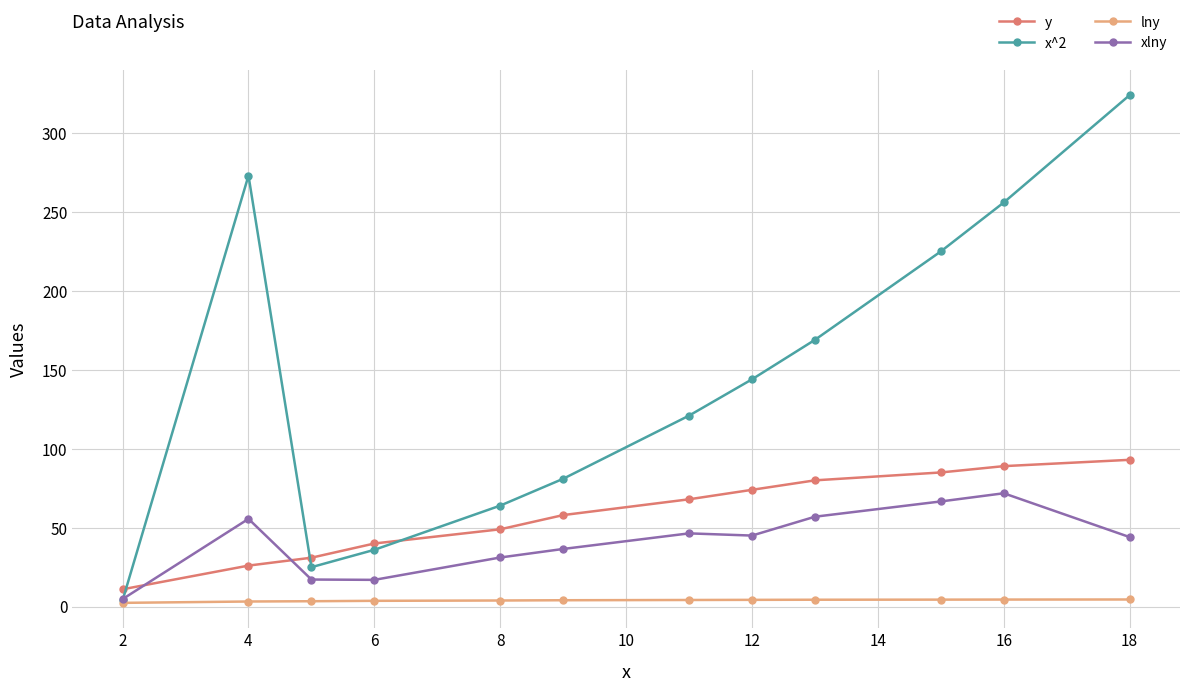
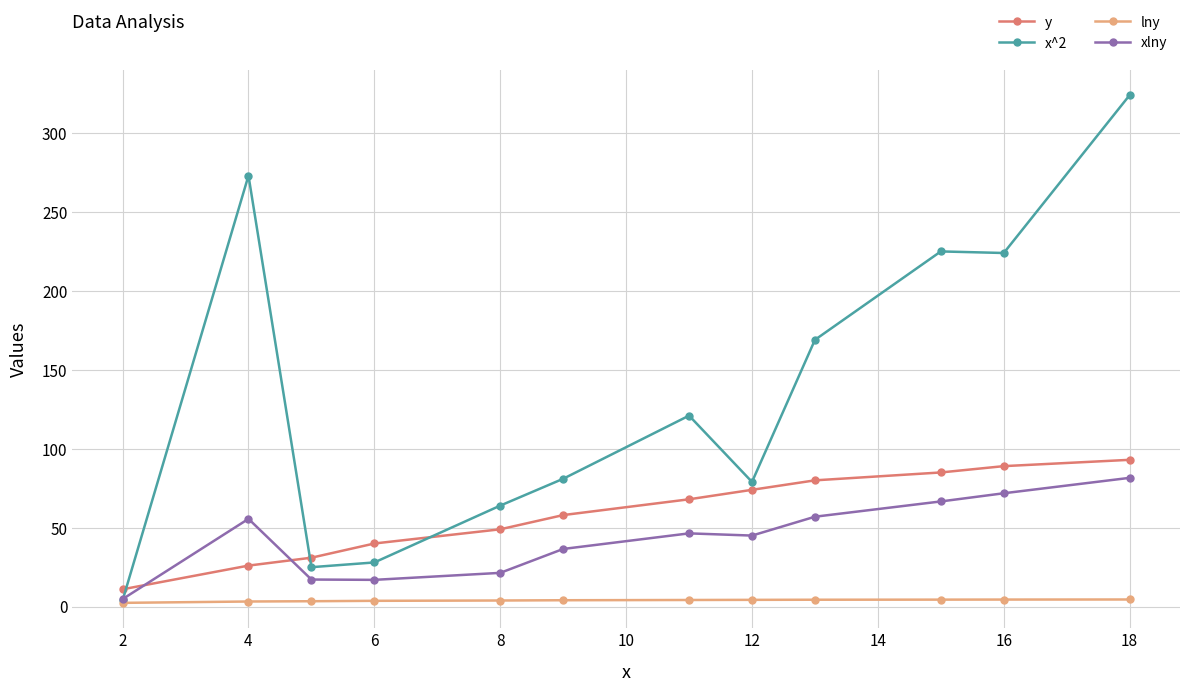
x^2, 6: 36 -> 28
xlny, 8: 31 -> 21
x^2, 12: 144 -> 79
x^2, 16: 256 -> 224
xlny, 18: 44 -> 82
